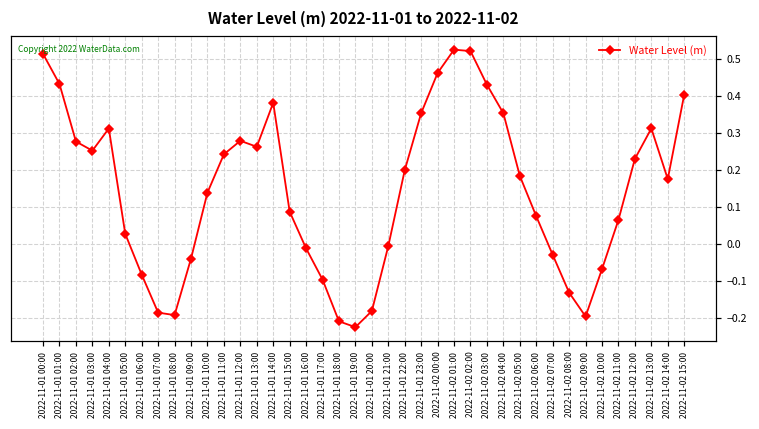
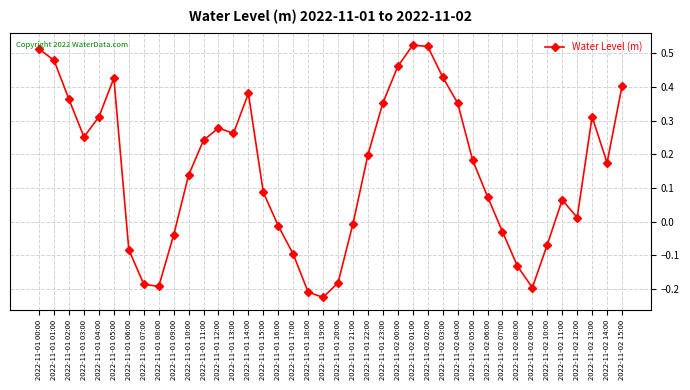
2022-11-01 01:00: 0.43 -> 0.48
2022-11-01 02:00: 0.28 -> 0.36
2022-11-01 05:00: 0.03 -> 0.43
2022-11-02 12:00: 0.23 -> 0.01
